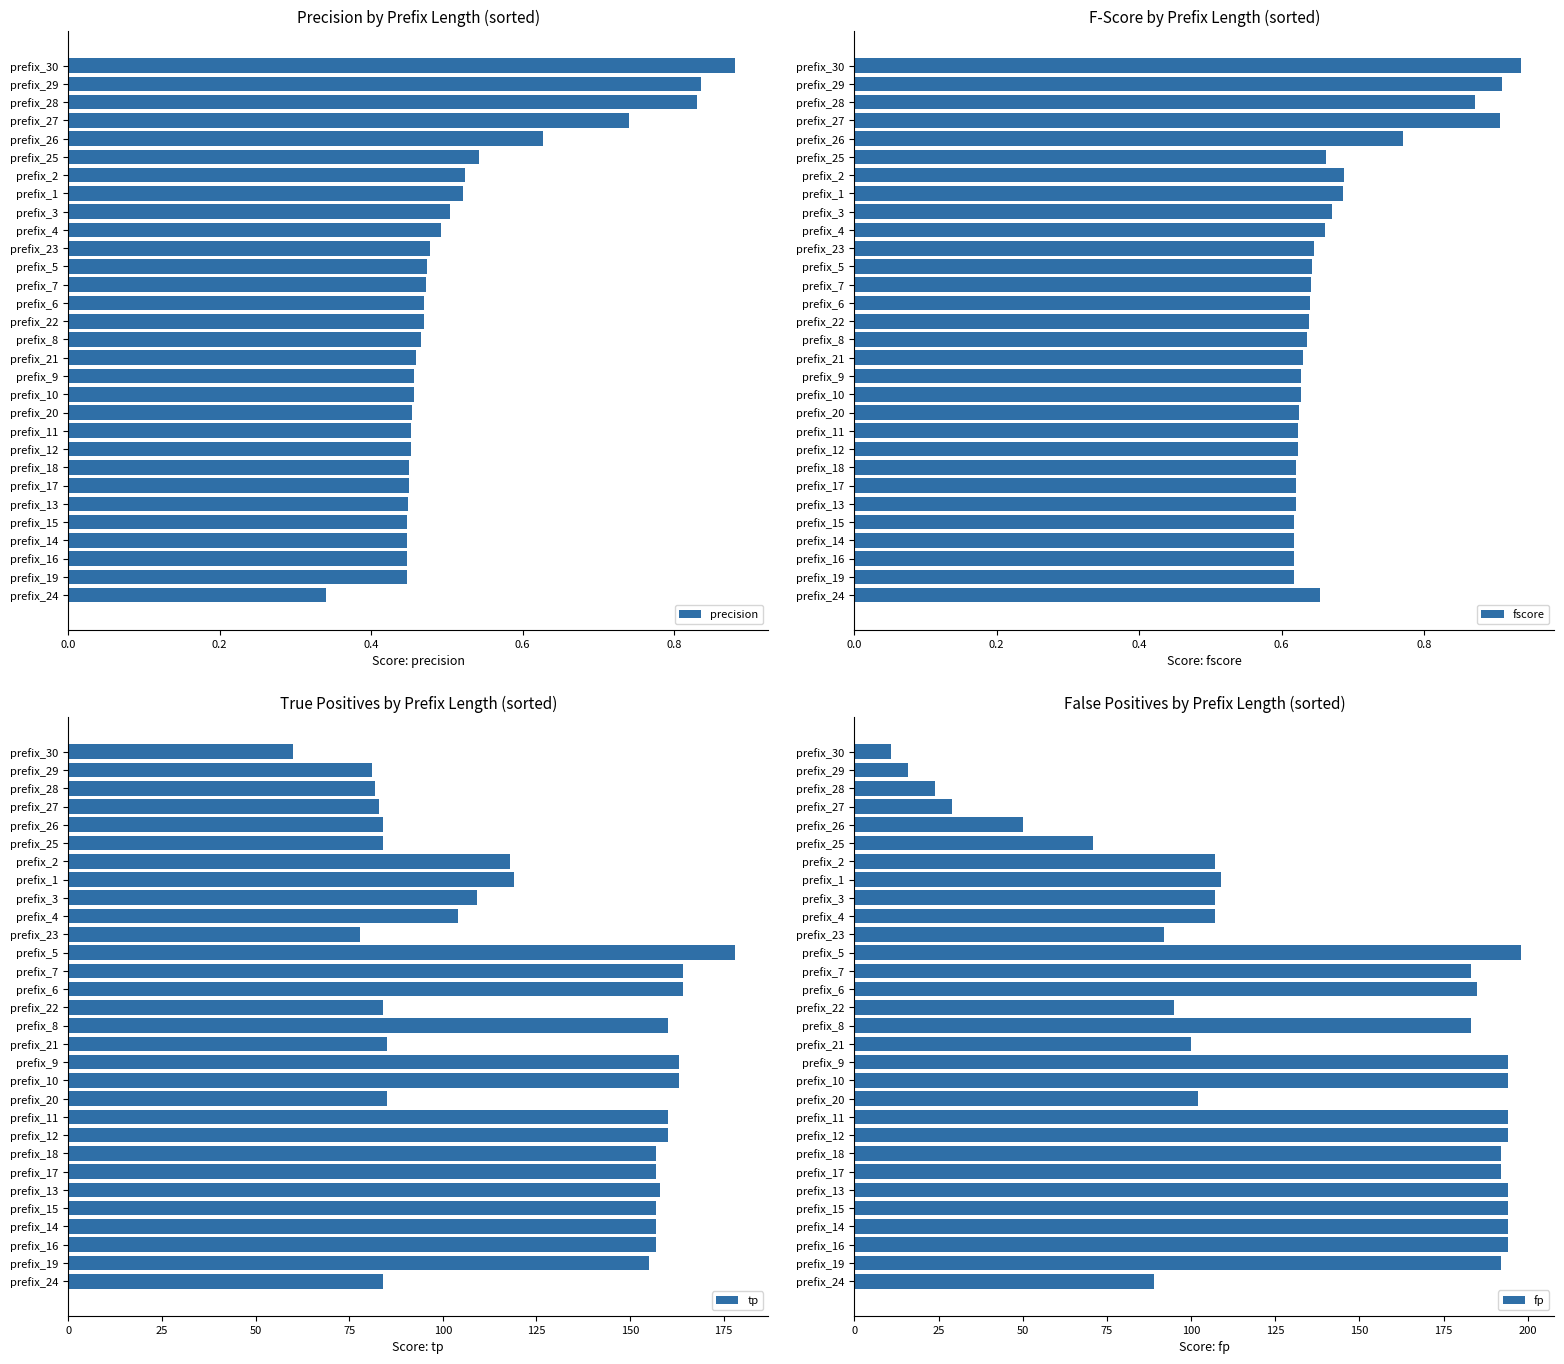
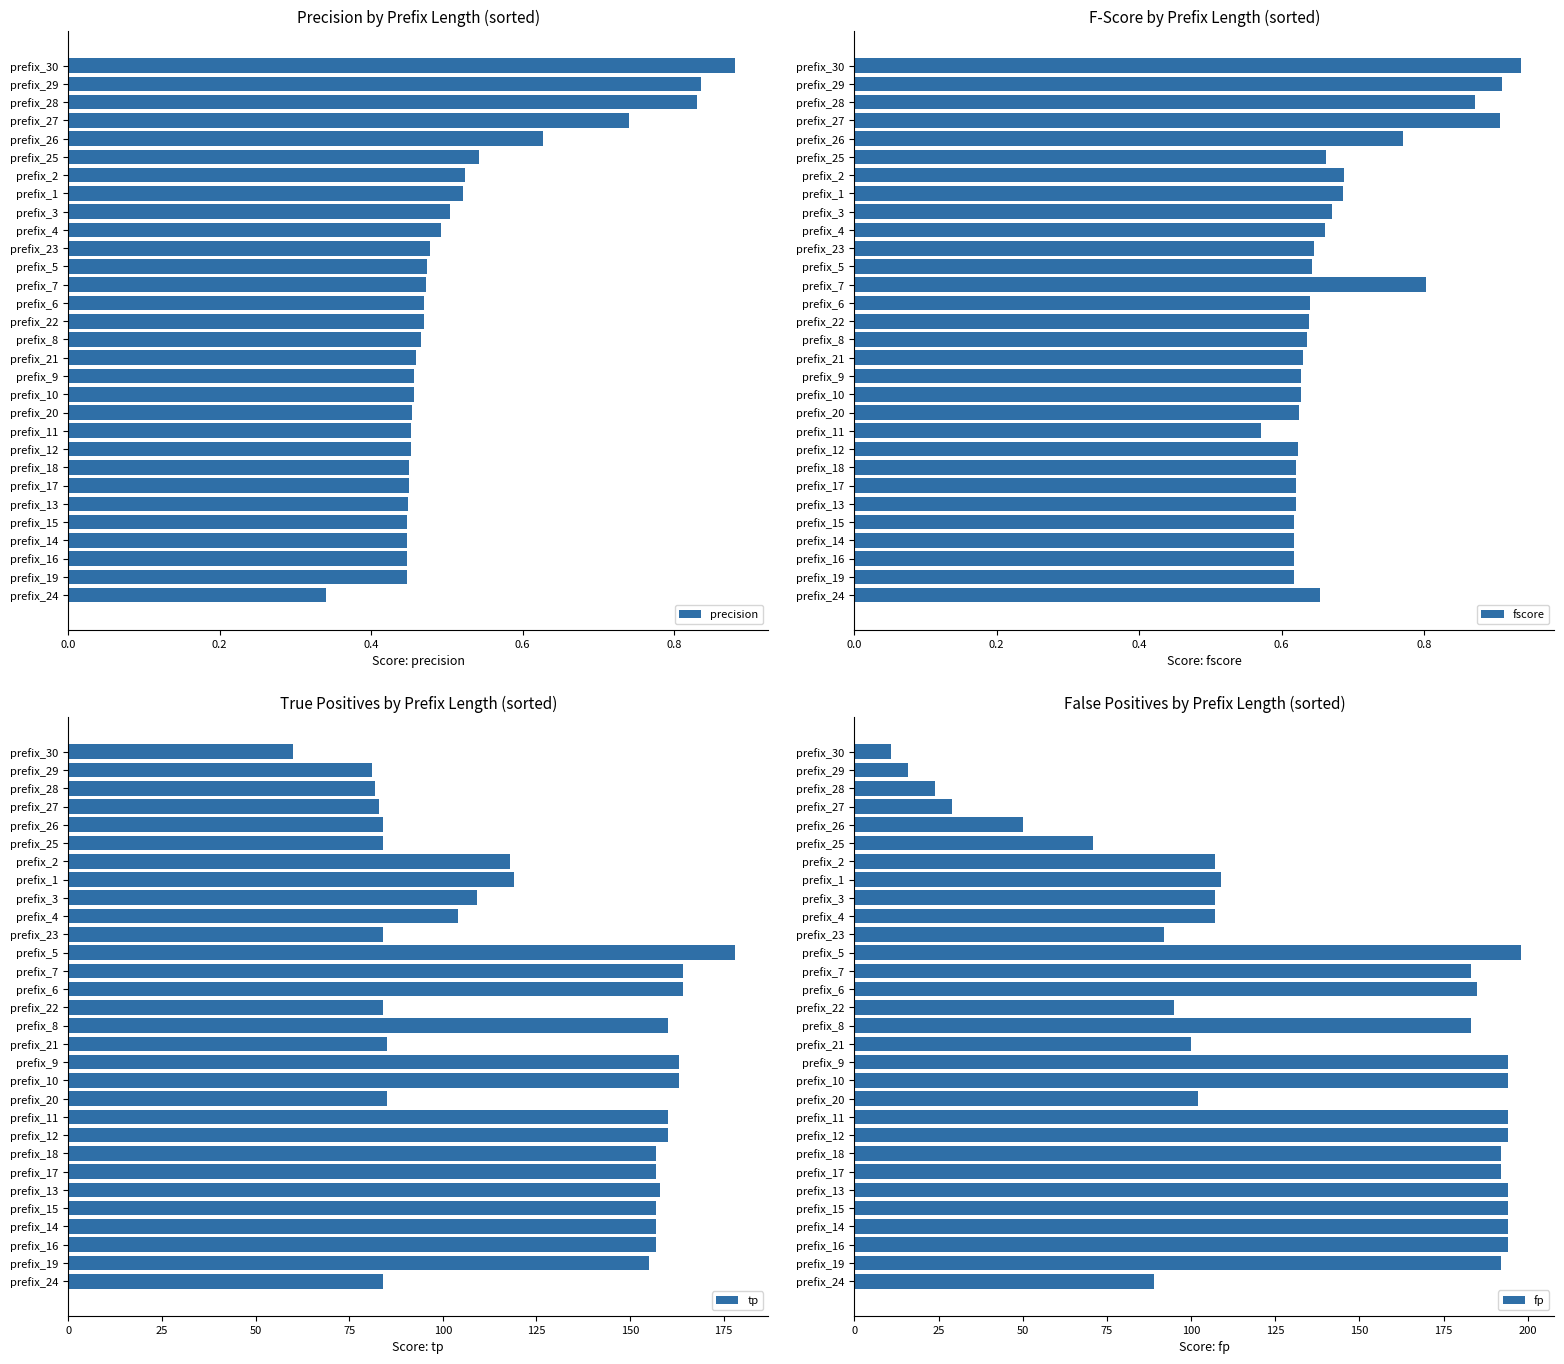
F-Score by Prefix Length (sorted), prefix_7: 0.64 -> 0.80
F-Score by Prefix Length (sorted), prefix_11: 0.62 -> 0.57
True Positives by Prefix Length (sorted), prefix_23: 78 -> 84
